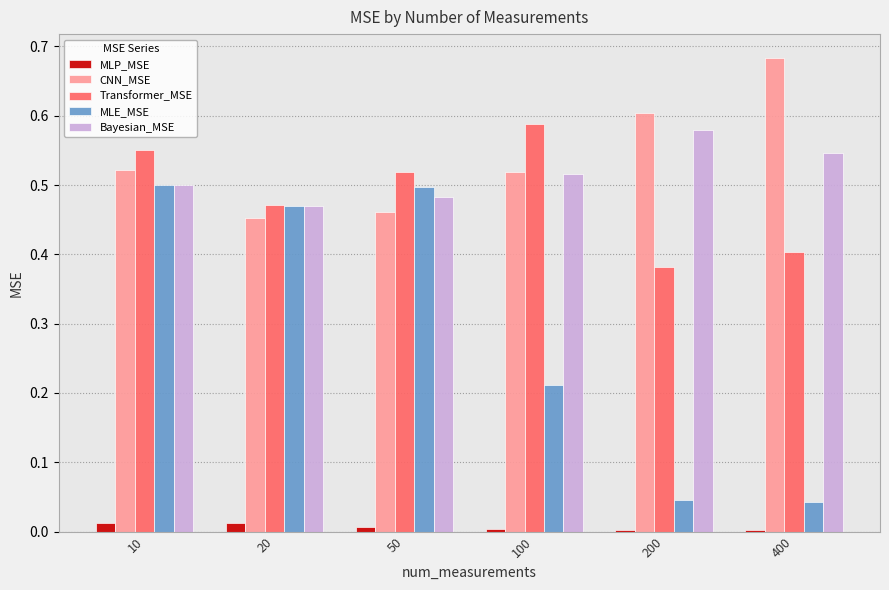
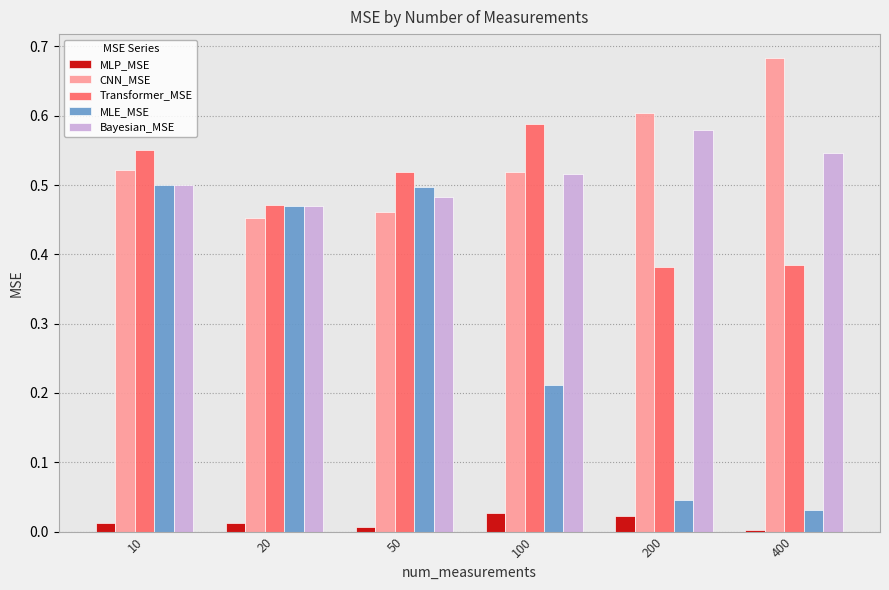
MLP_MSE, 100: 0.00 -> 0.03
MLP_MSE, 200: 0.00 -> 0.02
Transformer_MSE, 400: 0.40 -> 0.38
MLE_MSE, 400: 0.04 -> 0.03
